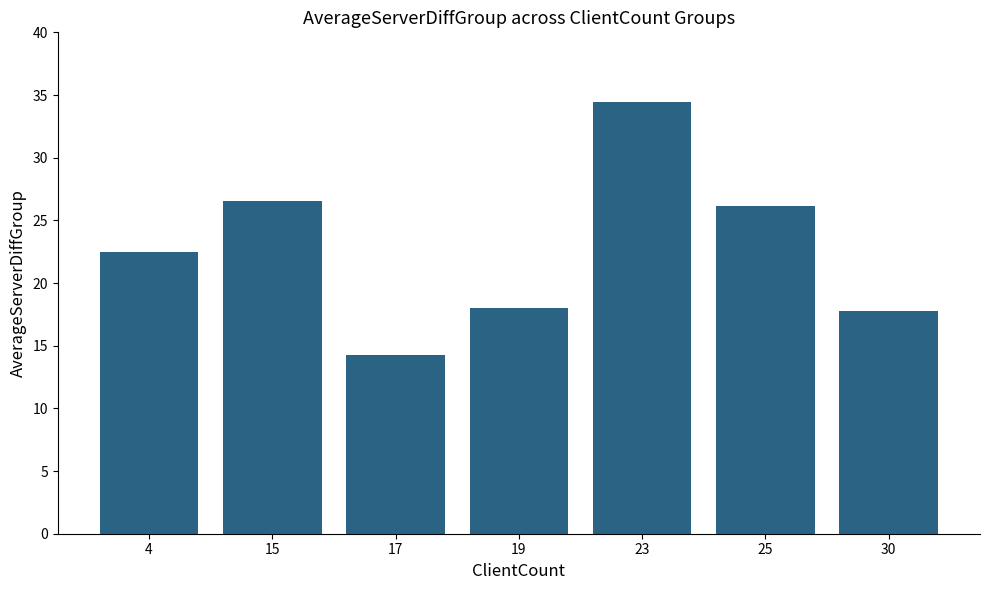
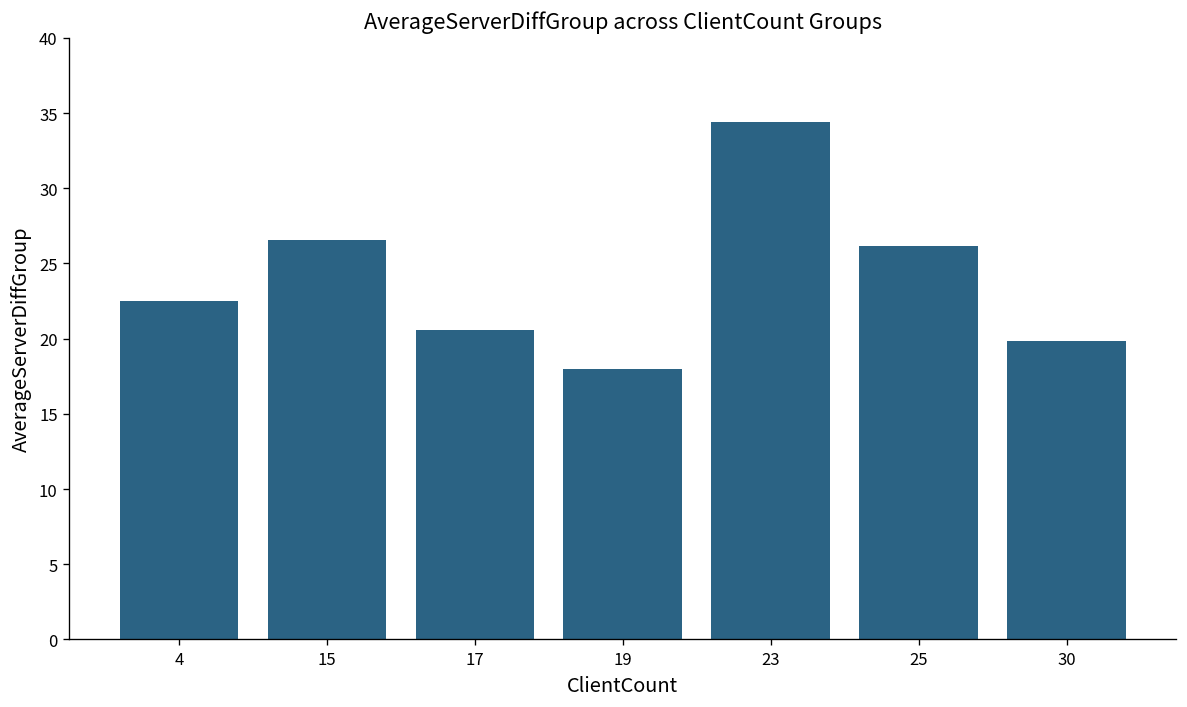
17: 14.3 -> 20.6
30: 17.8 -> 19.9
